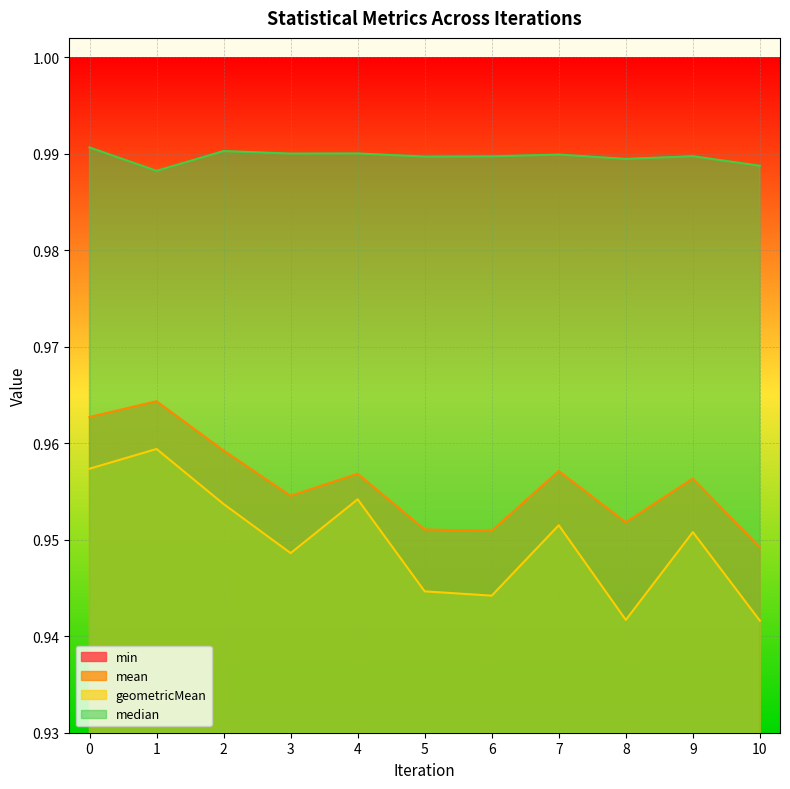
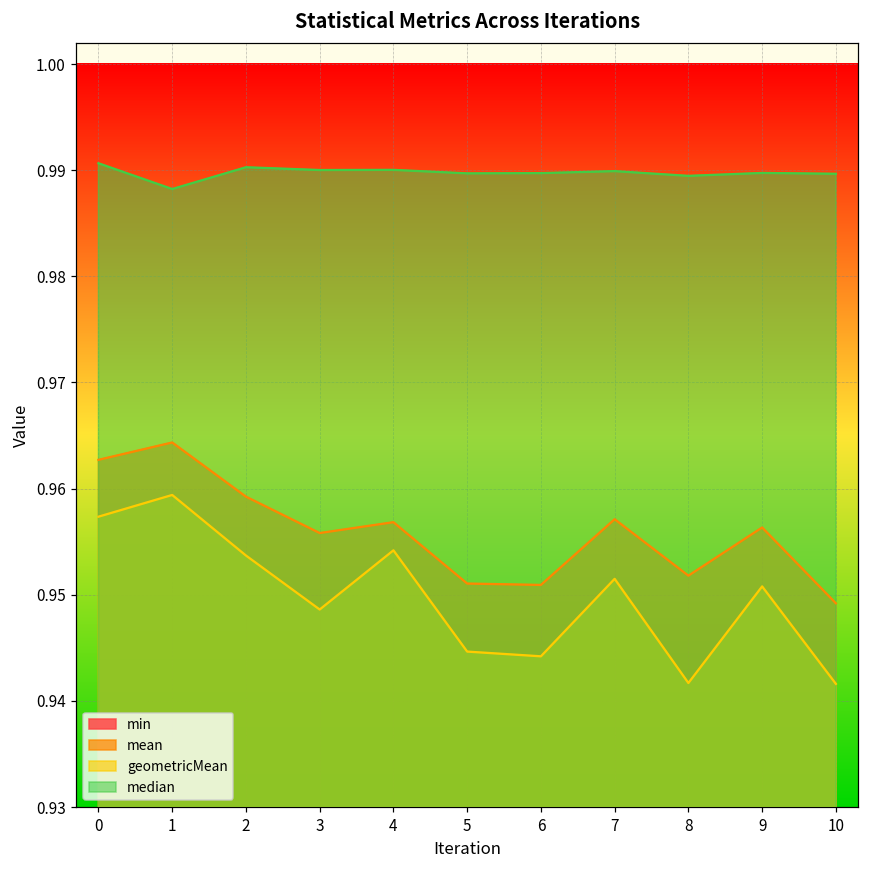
mean, 3: 0.955 -> 0.956
median, 10: 0.989 -> 0.990
